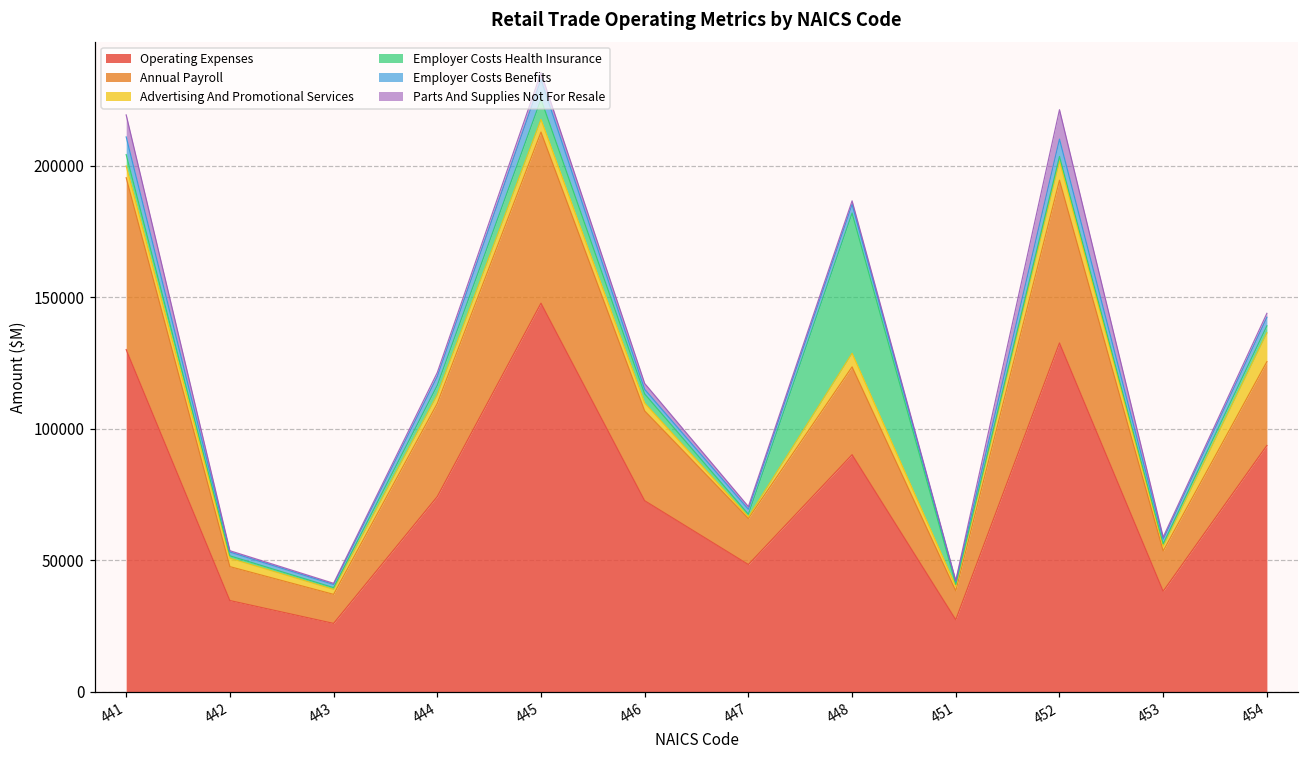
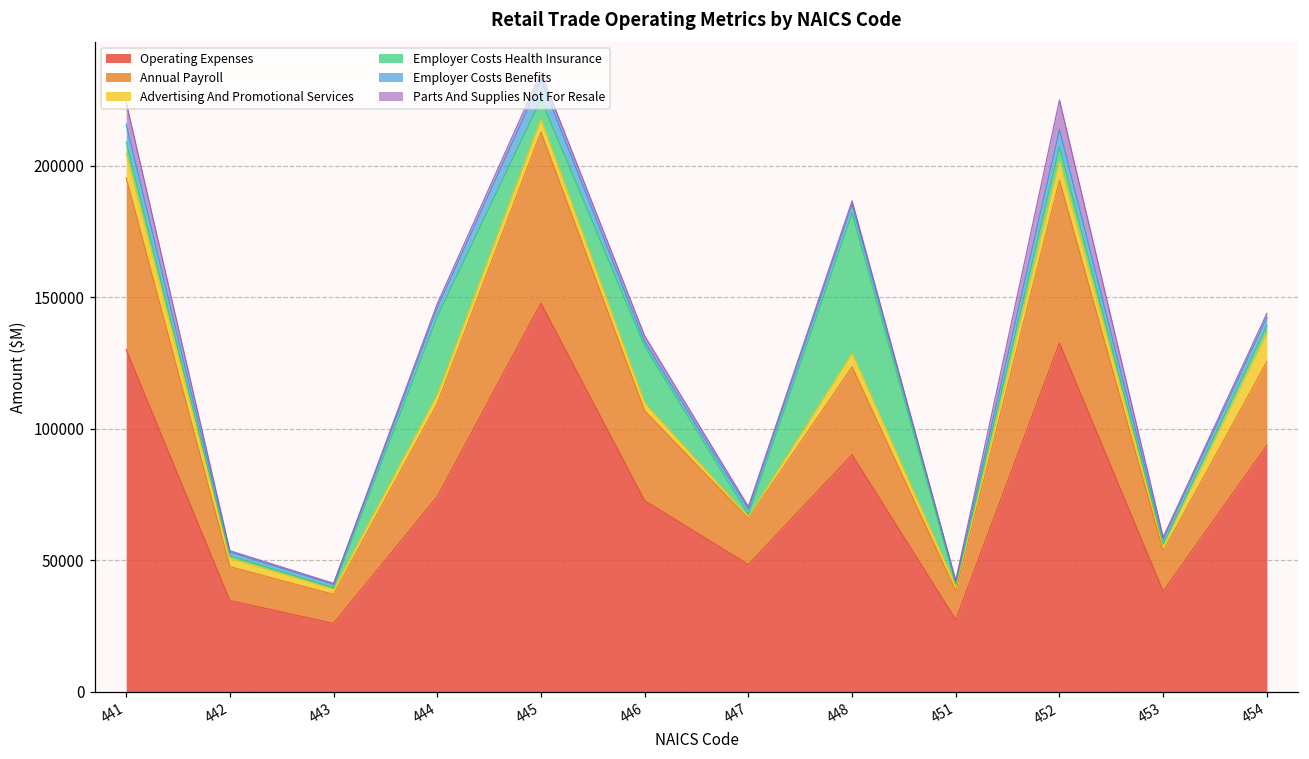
Advertising And Promotional Services, 441: 4000 -> 9000
Employer Costs Health Insurance, 444: 4000 -> 30000
Employer Costs Health Insurance, 446: 3000 -> 22000
Employer Costs Health Insurance, 452: 2000 -> 5000
